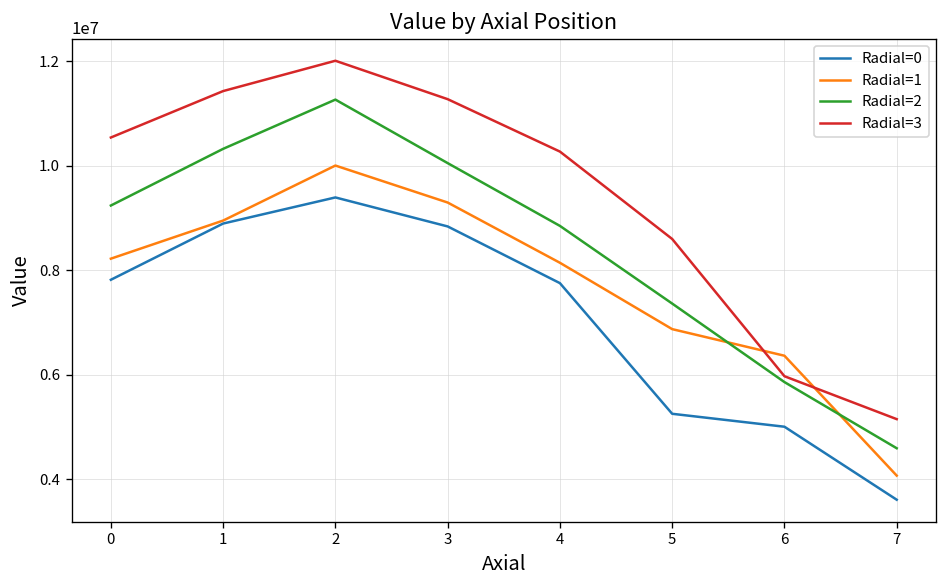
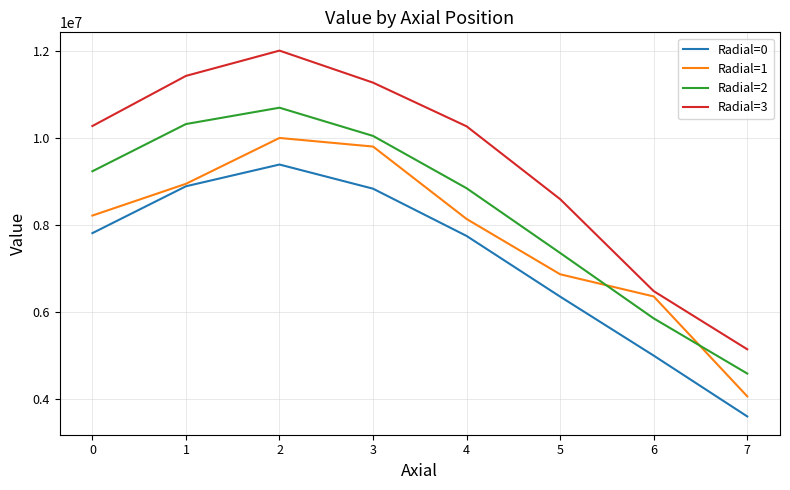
Radial=3, 0: 10500000 -> 10300000
Radial=2, 2: 11300000 -> 10700000
Radial=1, 3: 9300000 -> 9800000
Radial=0, 5: 5200000 -> 6400000
Radial=3, 6: 6000000 -> 6500000
